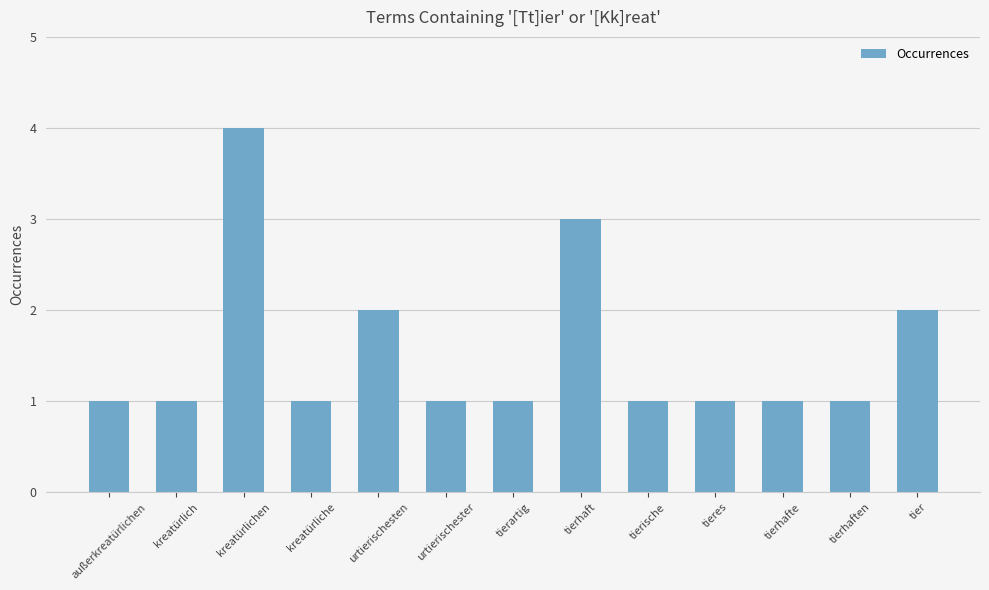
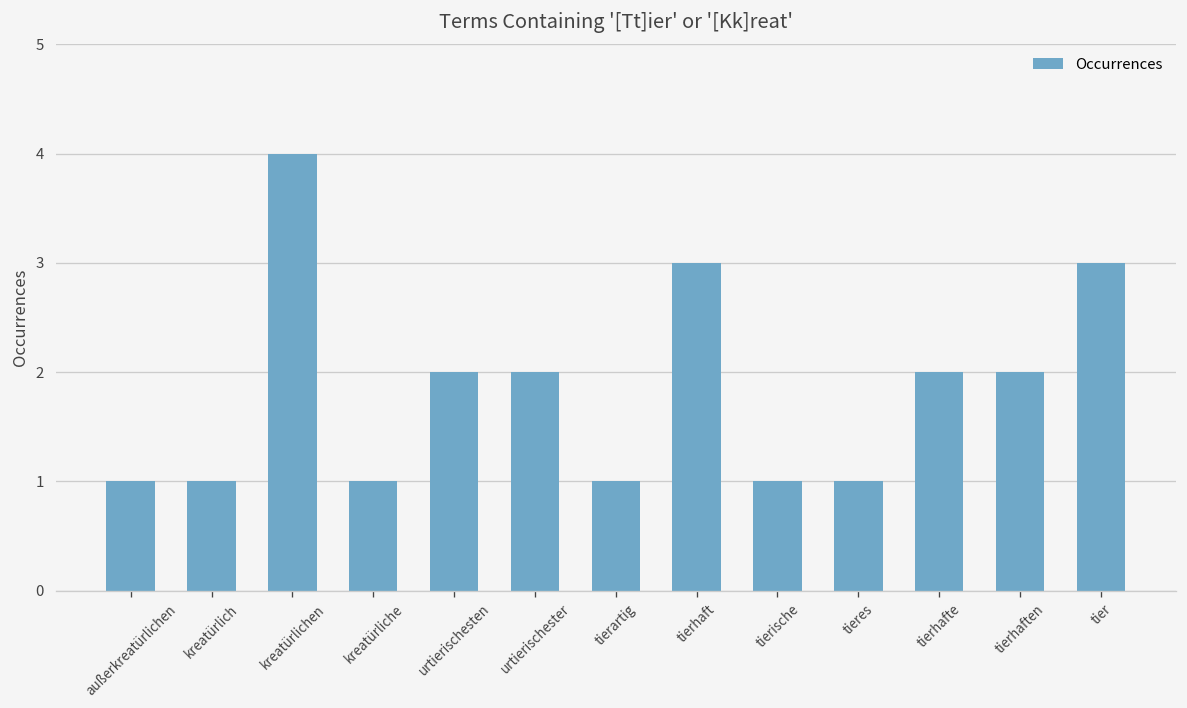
urtierischester: 1 -> 2
tierhafte: 1 -> 2
tierhaften: 1 -> 2
tier: 2 -> 3
